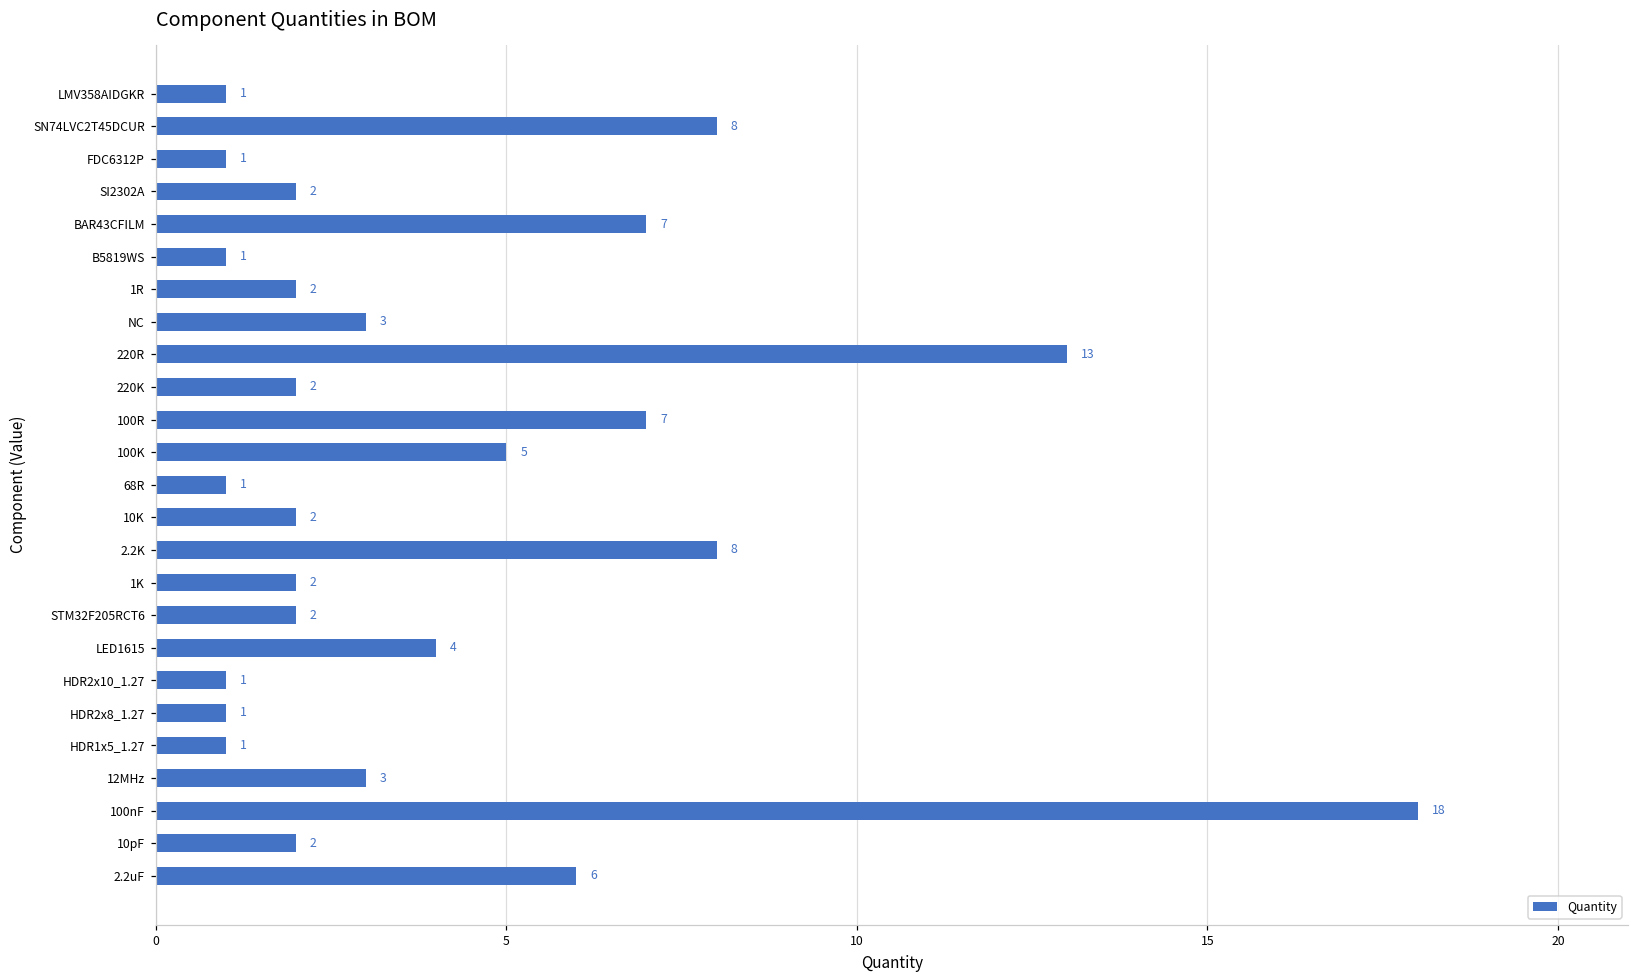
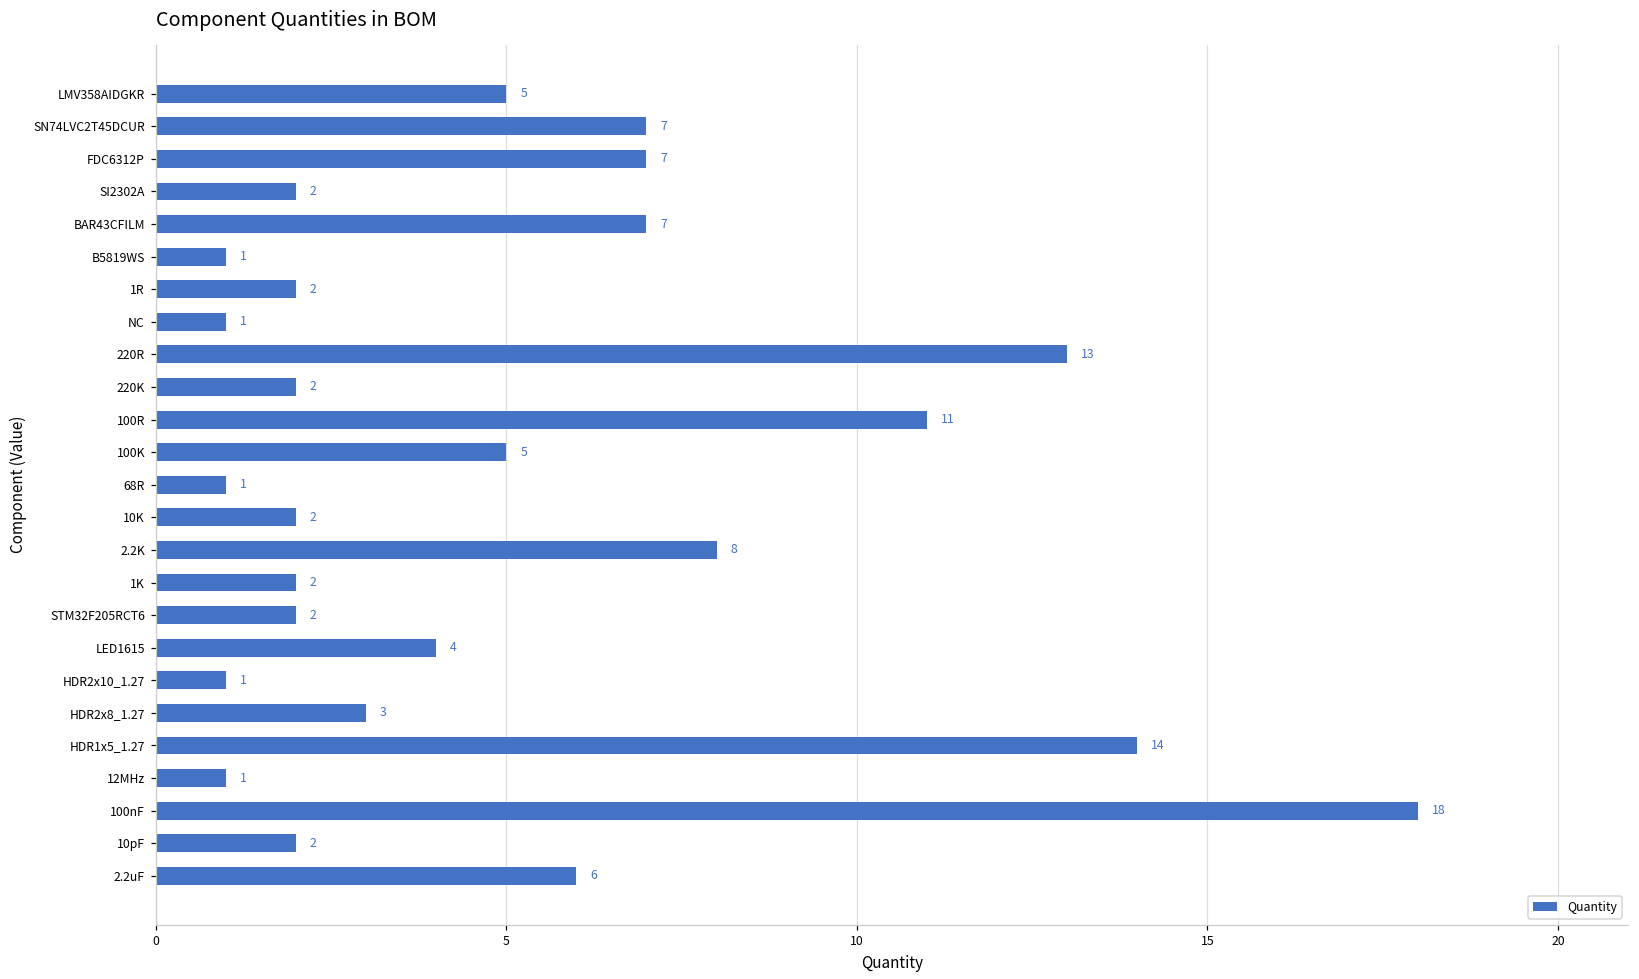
LMV358AIDGKR: 1 -> 5
SN74LVC2T45DCUR: 8 -> 7
FDC6312P: 1 -> 7
NC: 3 -> 1
100R: 7 -> 11
HDR2x8_1.27: 1 -> 3
HDR1x5_1.27: 1 -> 14
12MHz: 3 -> 1
